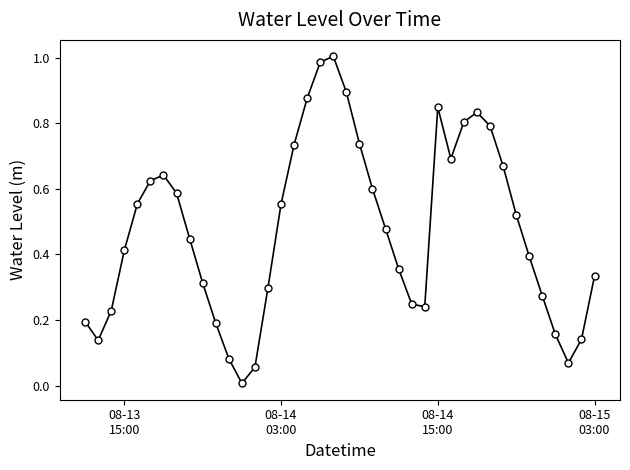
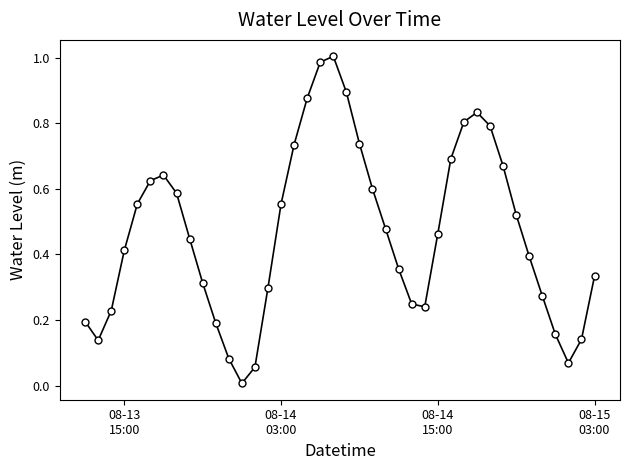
08-14 15:00: 0.85 -> 0.46
